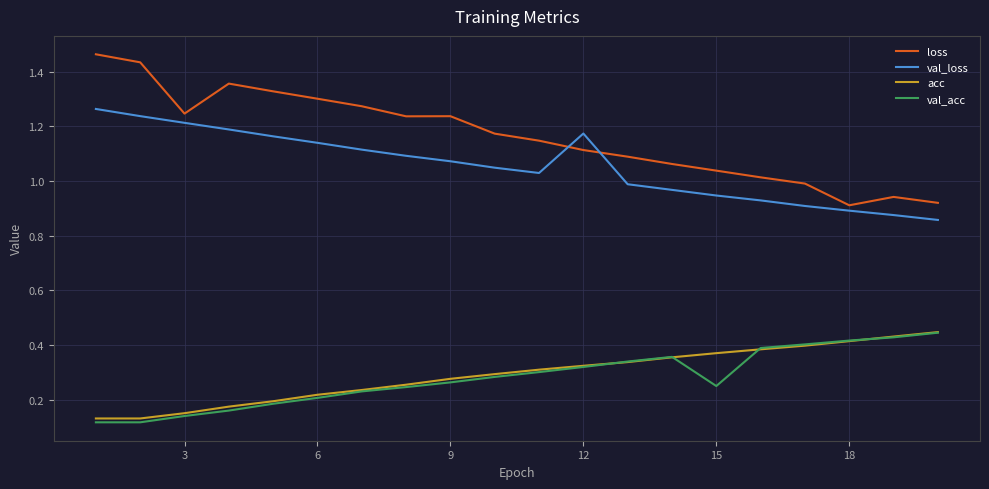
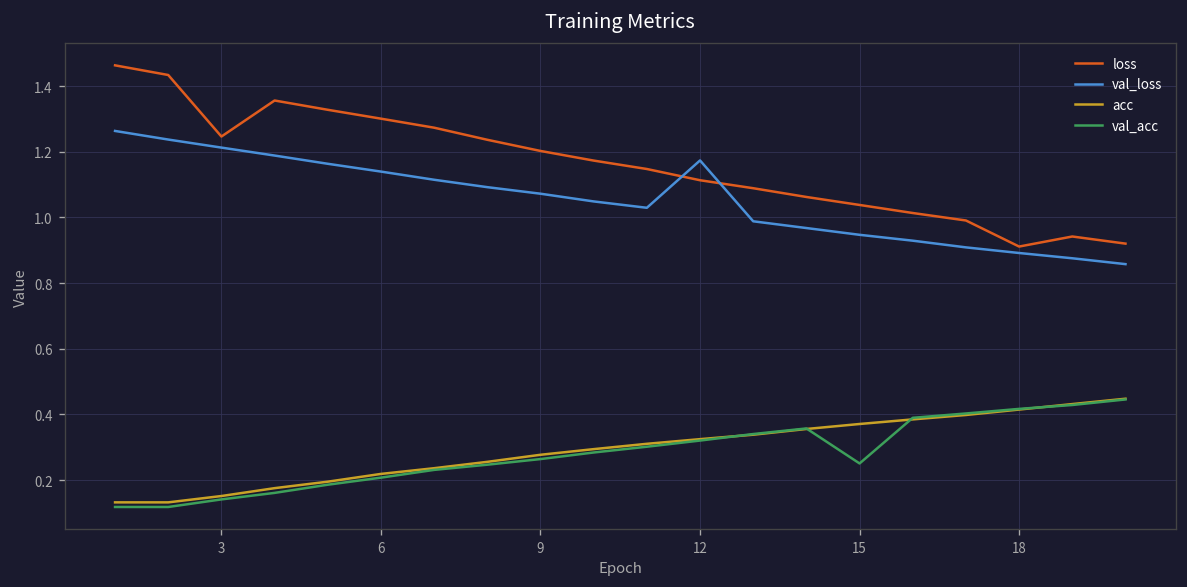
loss, 9: 1.24 -> 1.20
